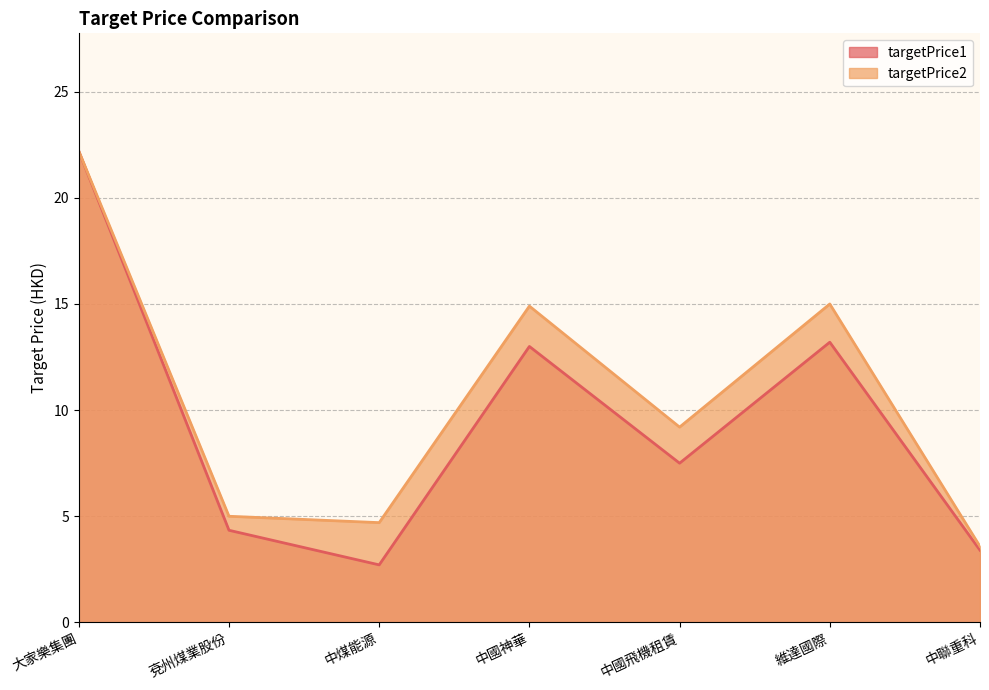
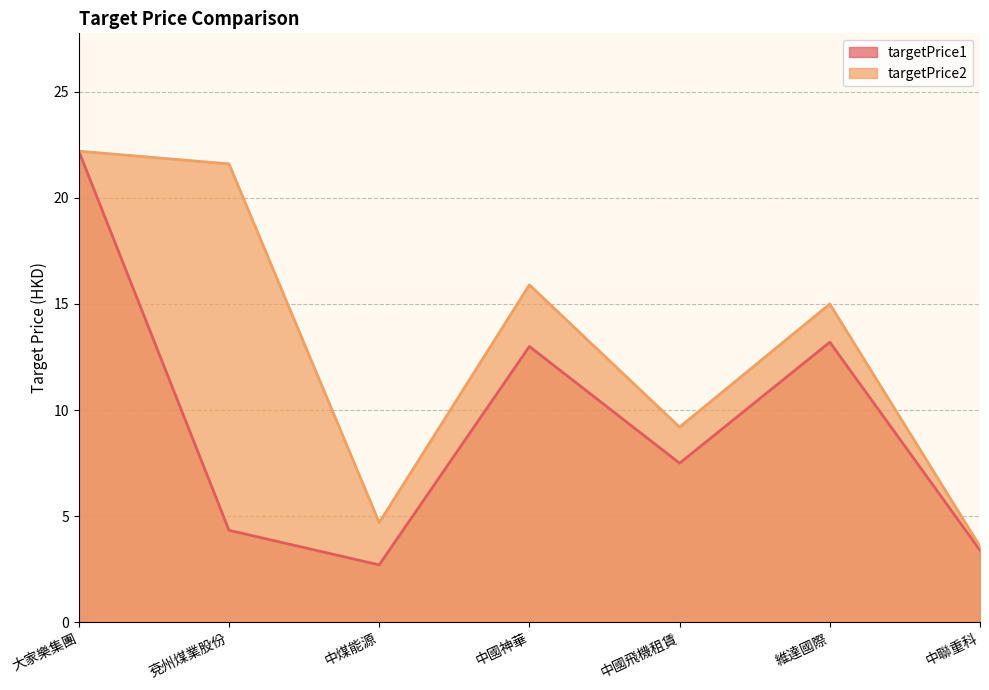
targetPrice2, 兗州煤業股份: 5.0 -> 21.6
targetPrice2, 中國神華: 14.9 -> 15.9
